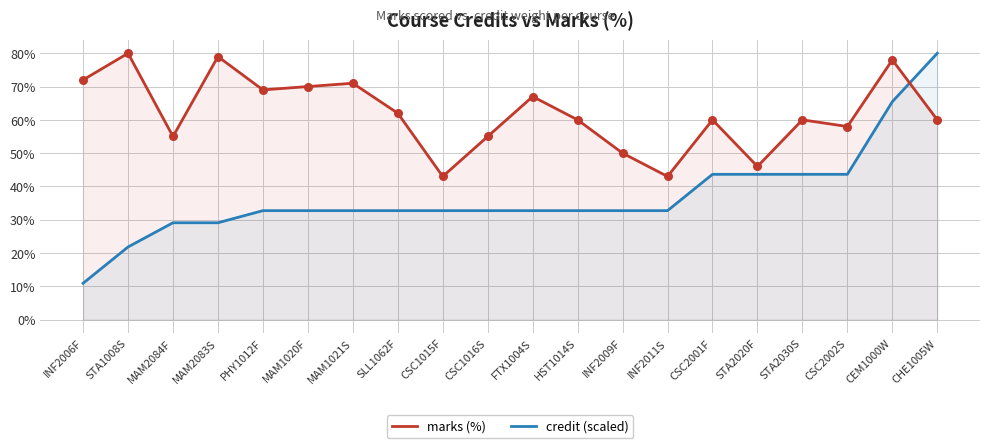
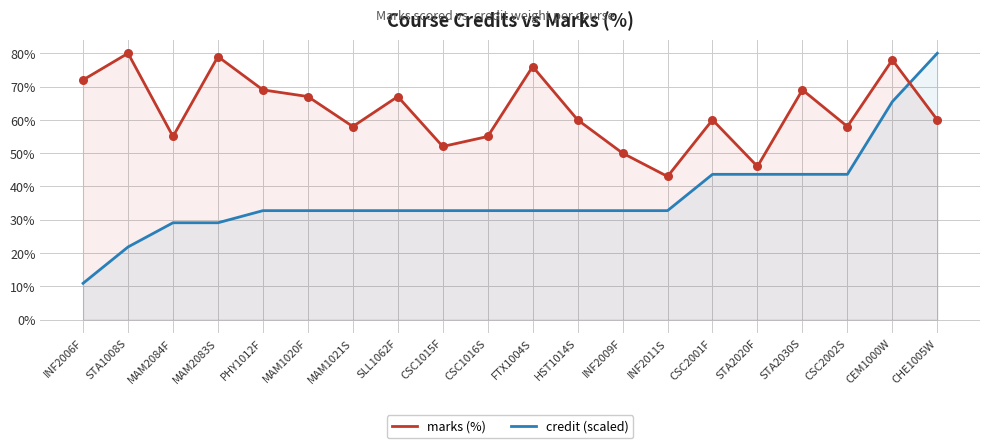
marks (%), MAM1020F: 70% -> 67%
marks (%), MAM1021S: 71% -> 58%
marks (%), SLL1062F: 62% -> 67%
marks (%), CSC1015F: 43% -> 52%
marks (%), FTX1004S: 67% -> 76%
marks (%), STA2030S: 60% -> 69%
